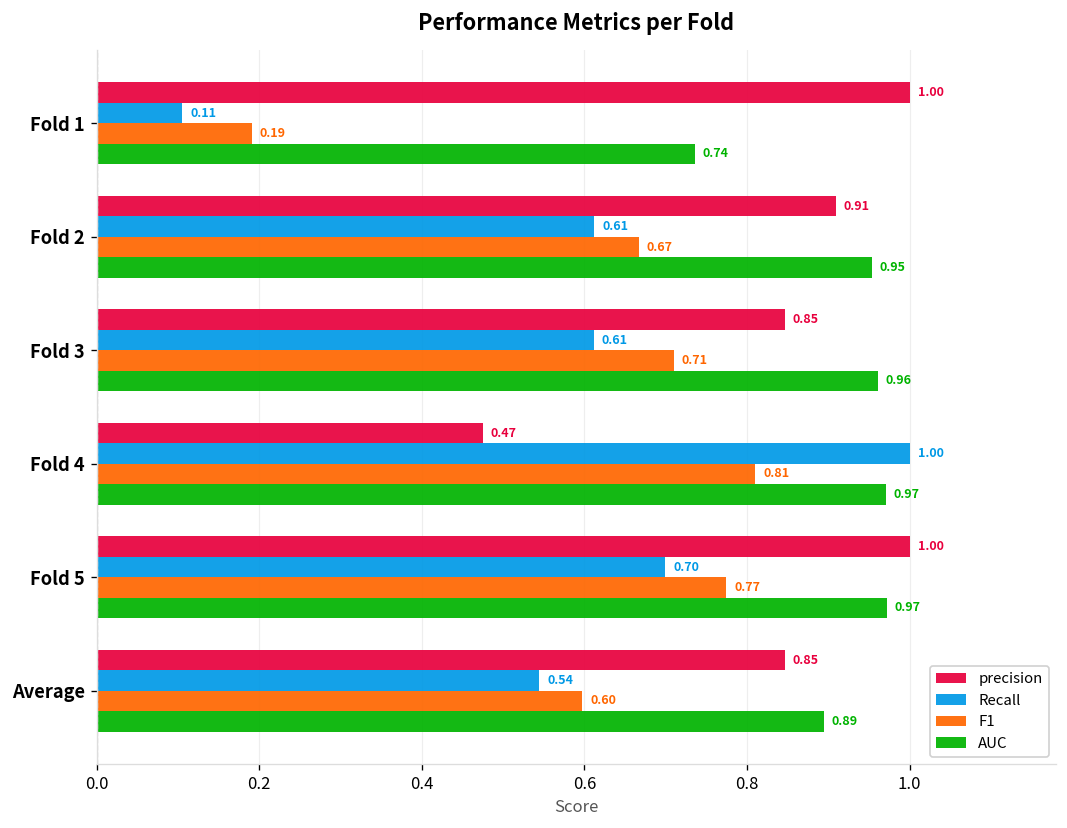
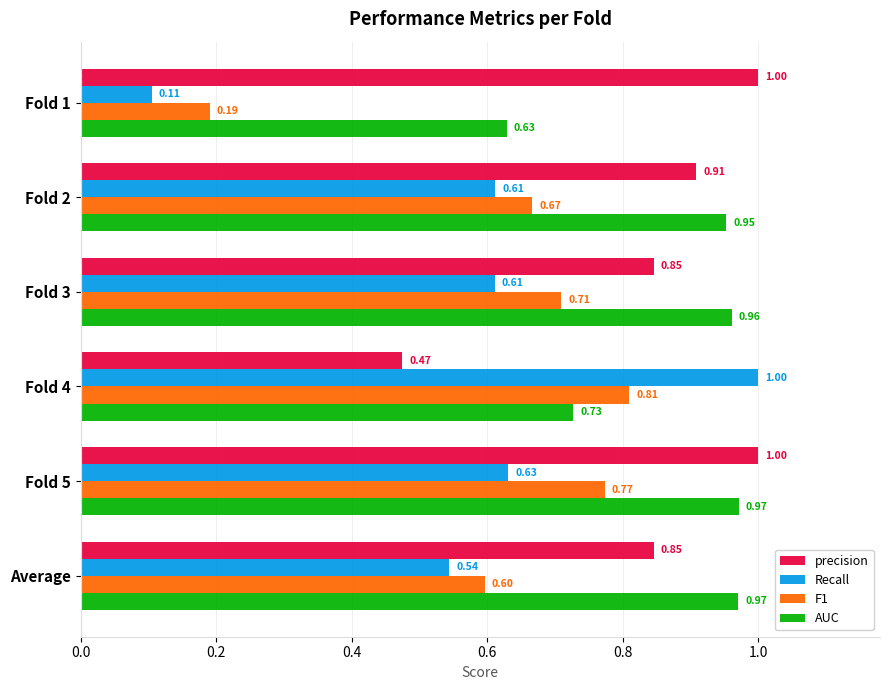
AUC, Fold 1: 0.74 -> 0.63
AUC, Fold 4: 0.97 -> 0.73
Recall, Fold 5: 0.70 -> 0.63
AUC, Average: 0.89 -> 0.97
